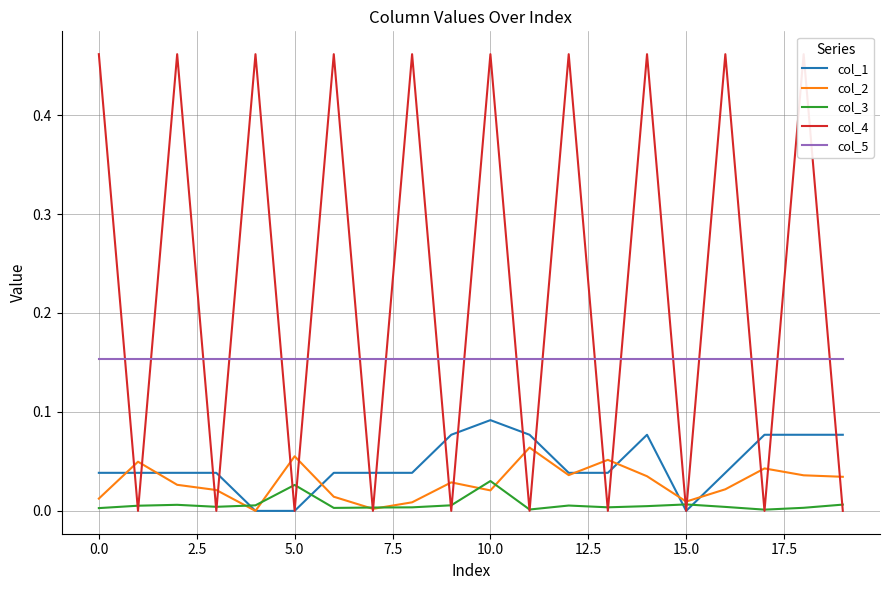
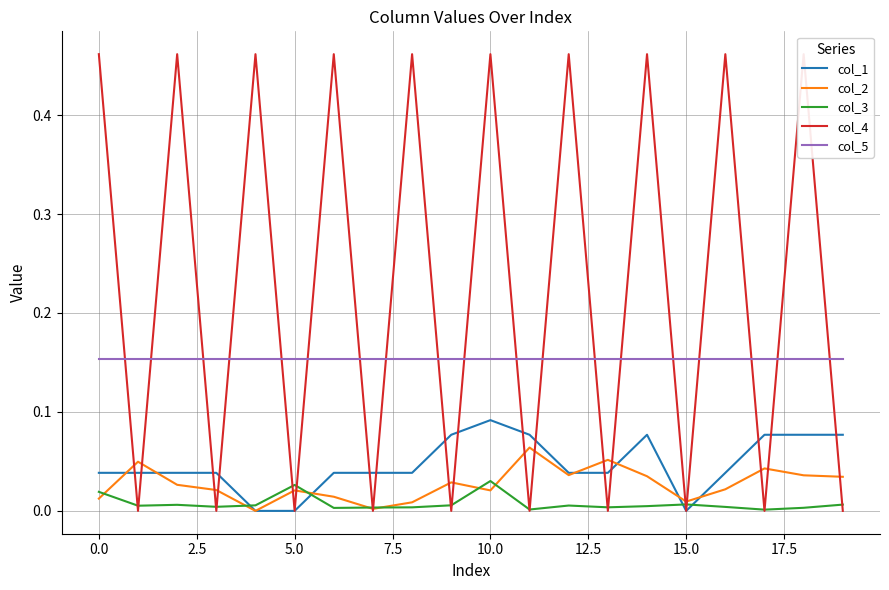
col_3, 0.0: 0.00 -> 0.02
col_2, 5.0: 0.06 -> 0.02
